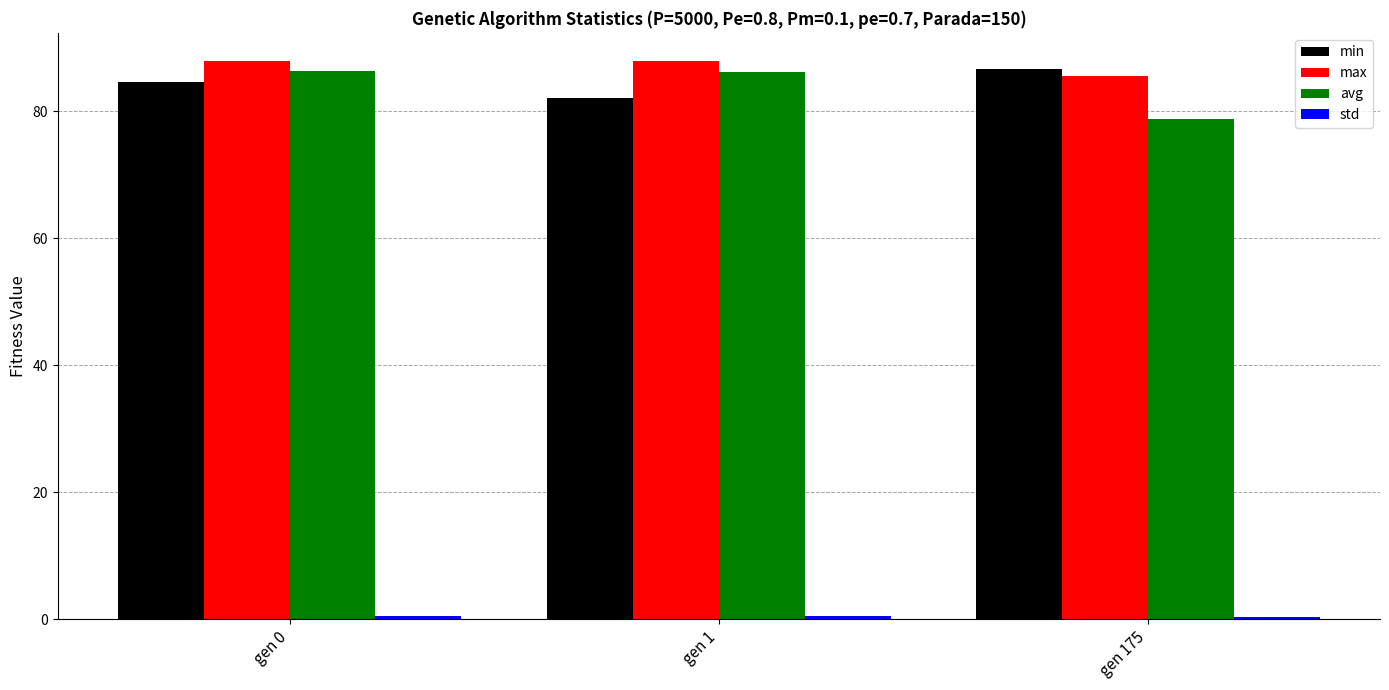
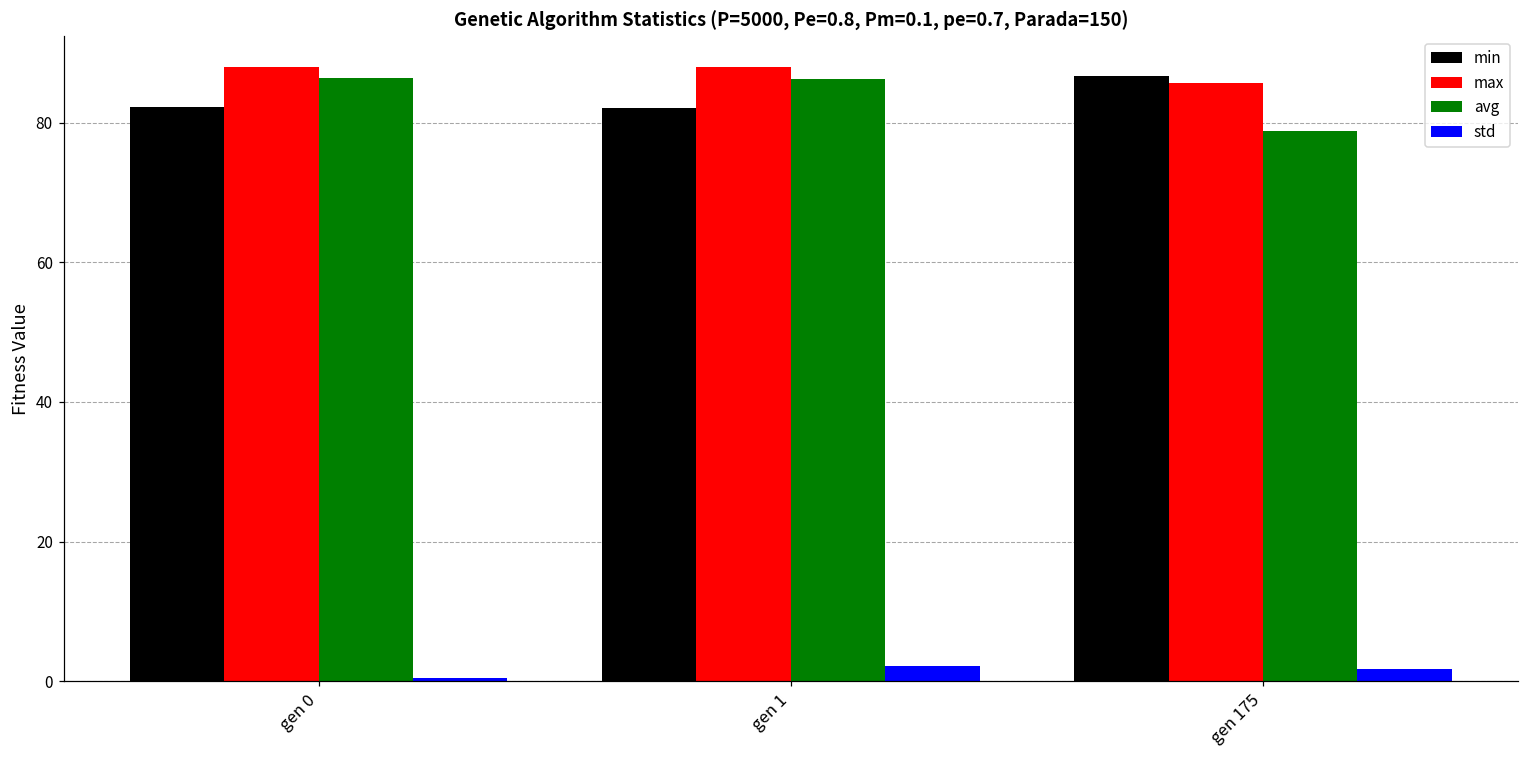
min, gen 0: 85 -> 82
std, gen 1: 1 -> 2
std, gen 175: 0 -> 2
